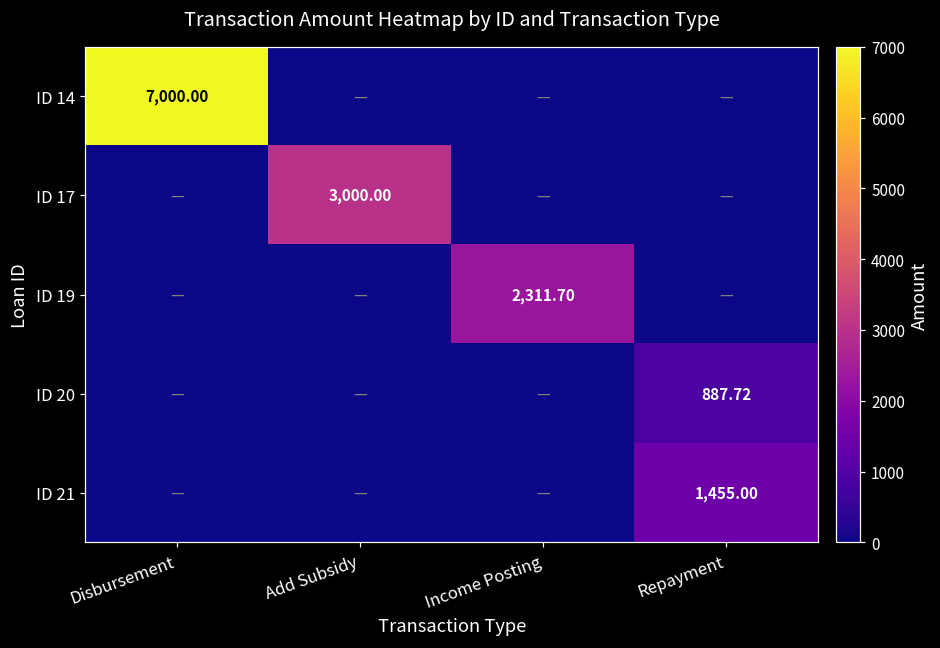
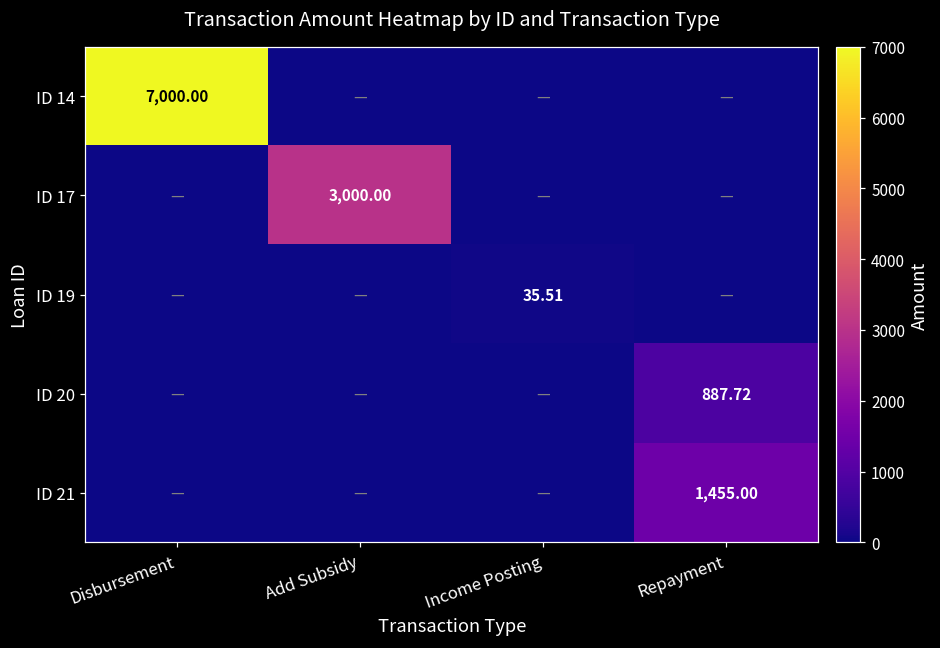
ID 19, Income Posting: 2,311.70 -> 35.51
